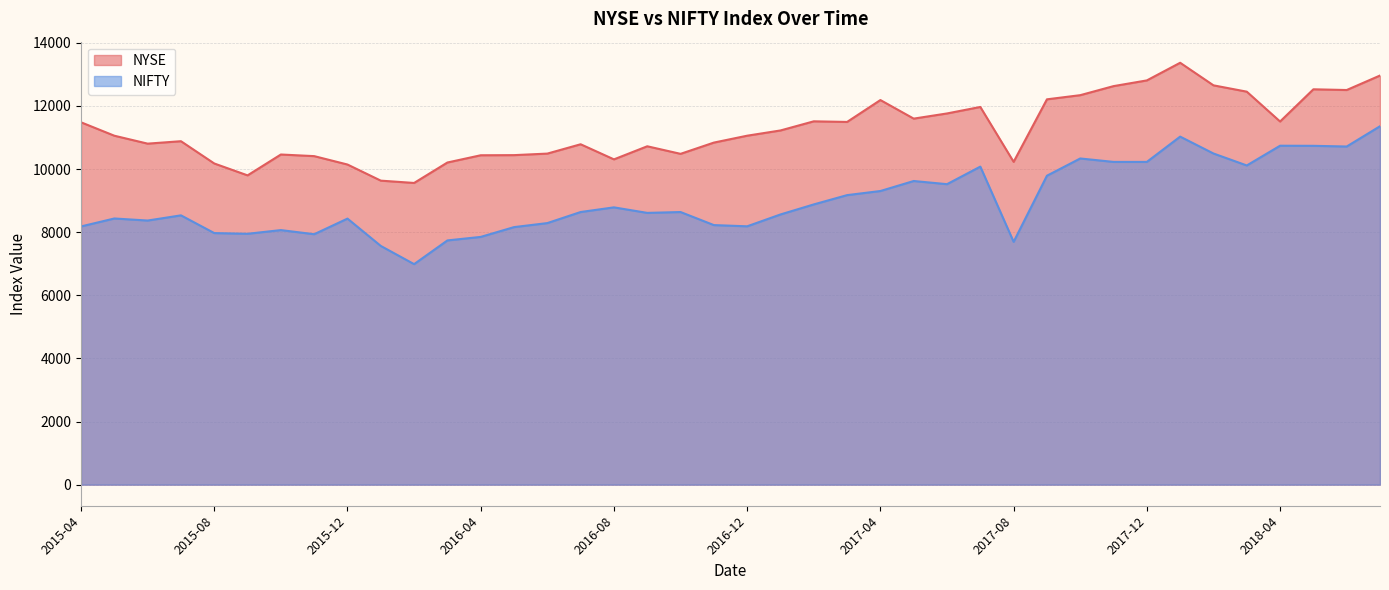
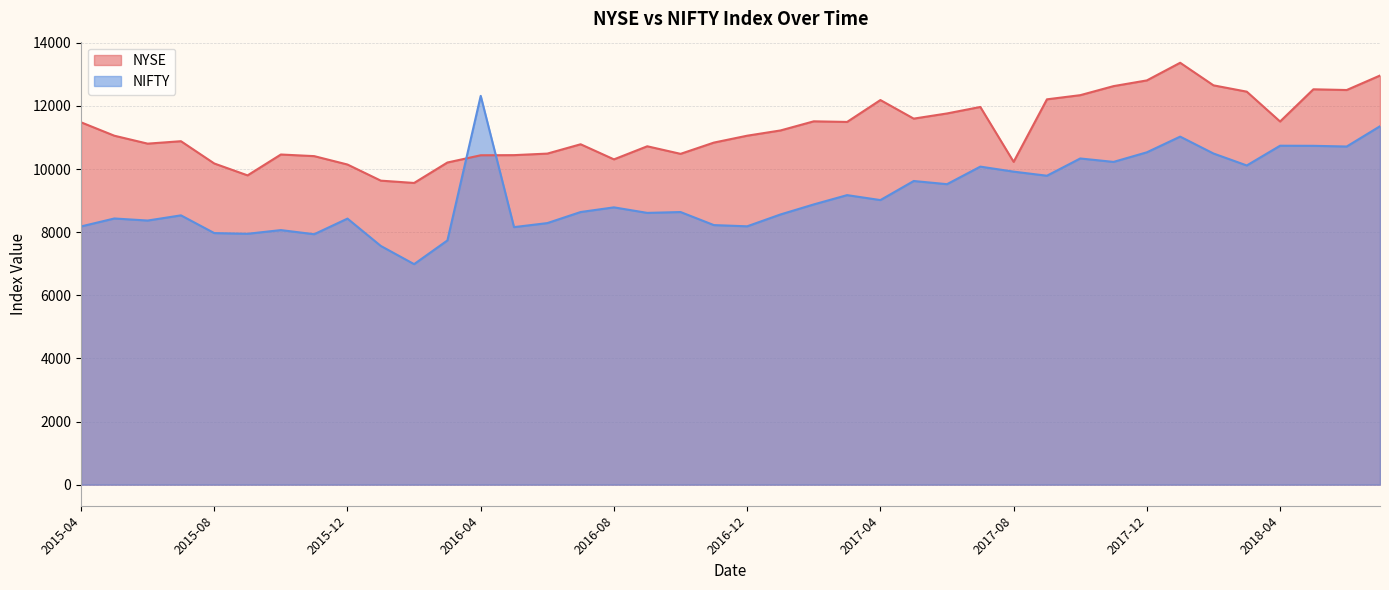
NIFTY, 2016-04: 7800 -> 12300
NIFTY, 2017-04: 9300 -> 9000
NIFTY, 2017-08: 7700 -> 9900
NIFTY, 2017-12: 10200 -> 10500
